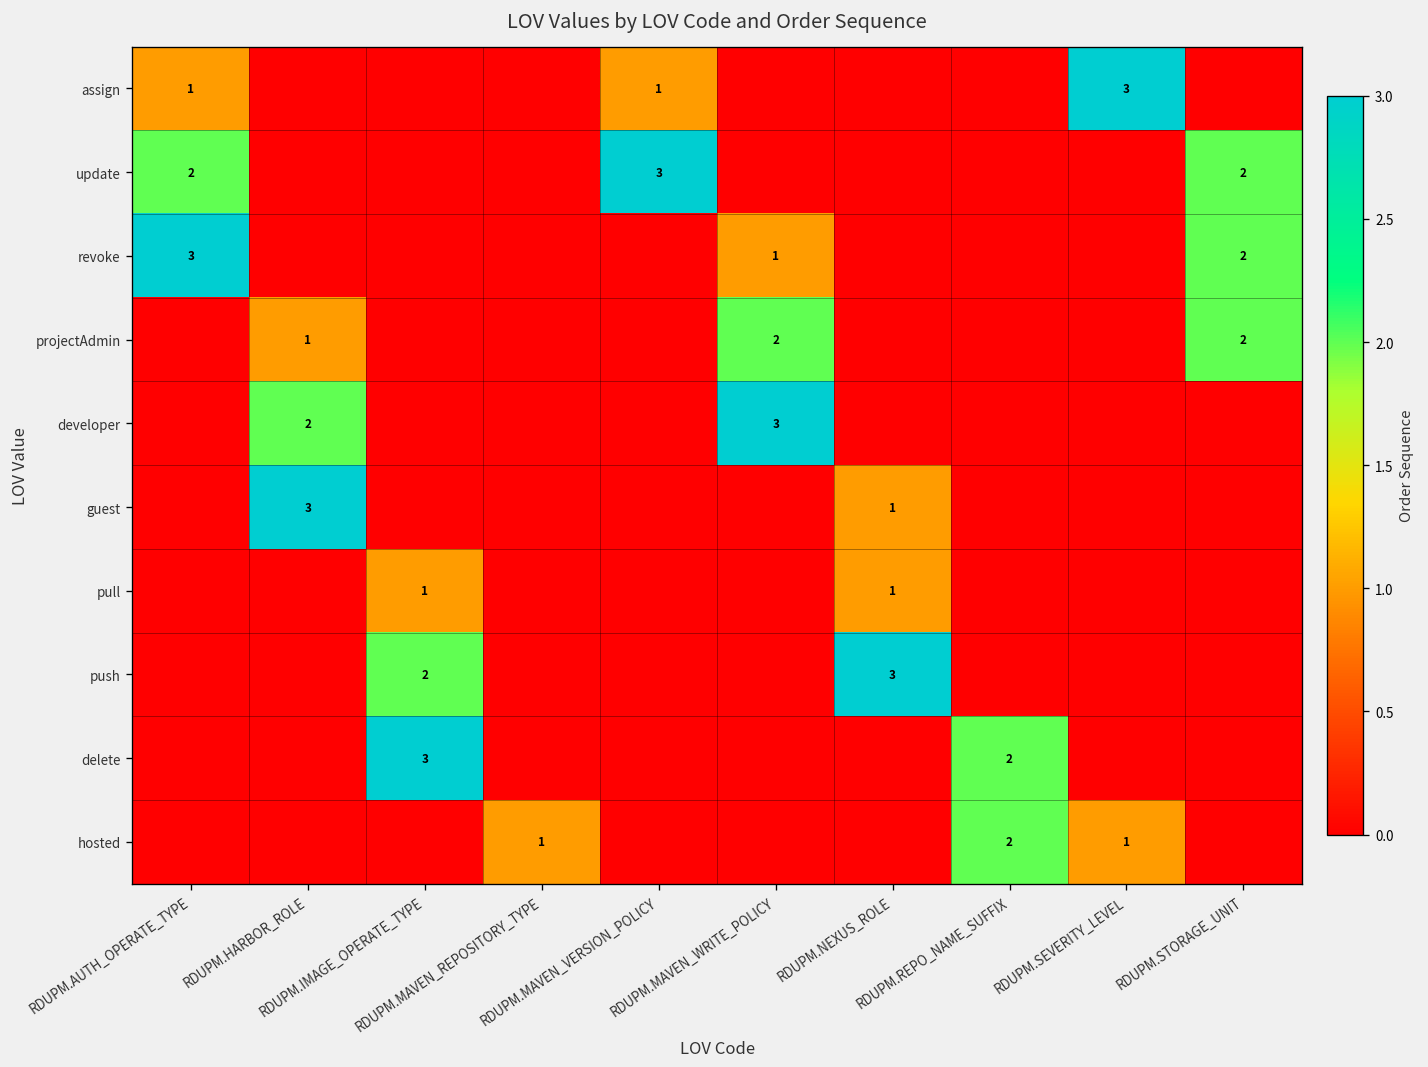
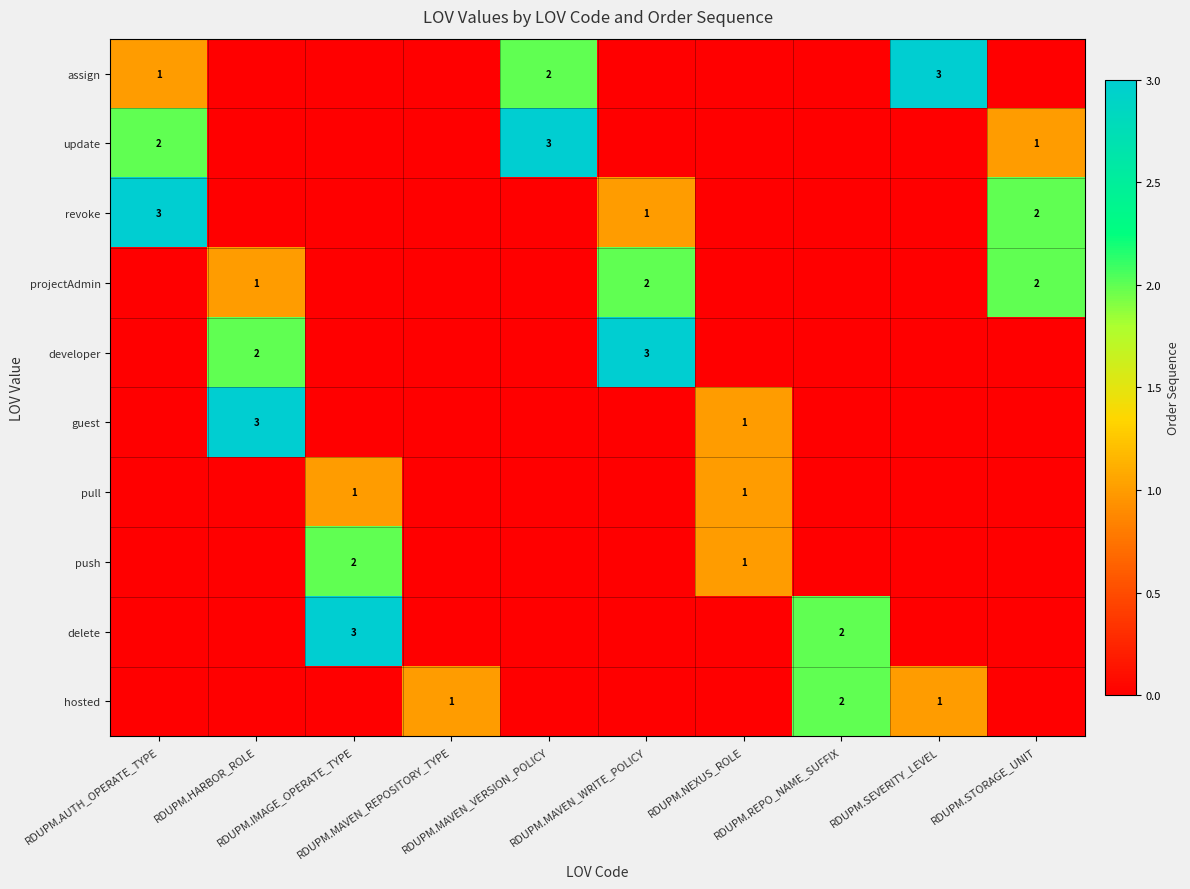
assign, RDUPM.MAVEN_VERSION_POLICY: 1 -> 2
update, RDUPM.STORAGE_UNIT: 2 -> 1
push, RDUPM.NEXUS_ROLE: 3 -> 1
